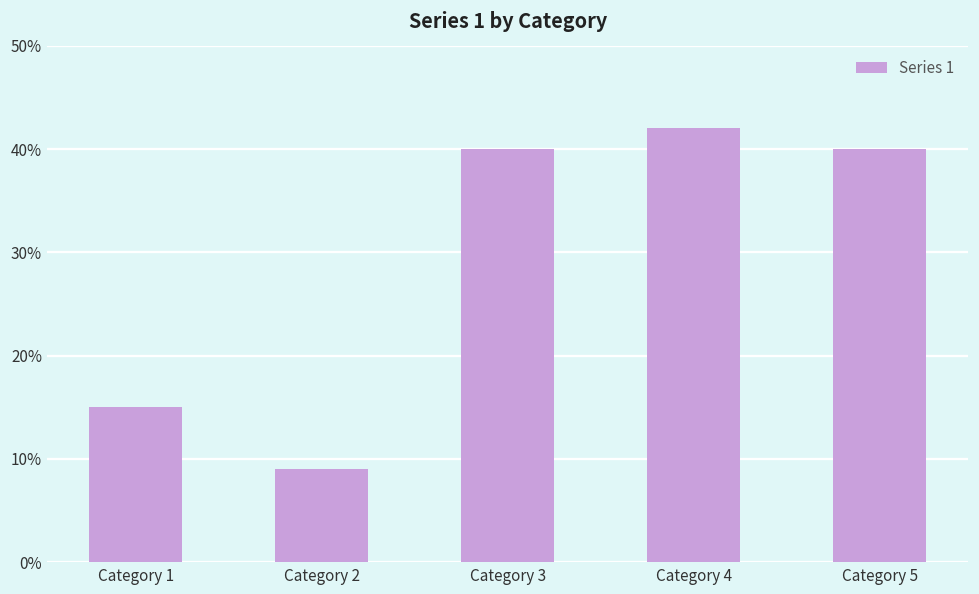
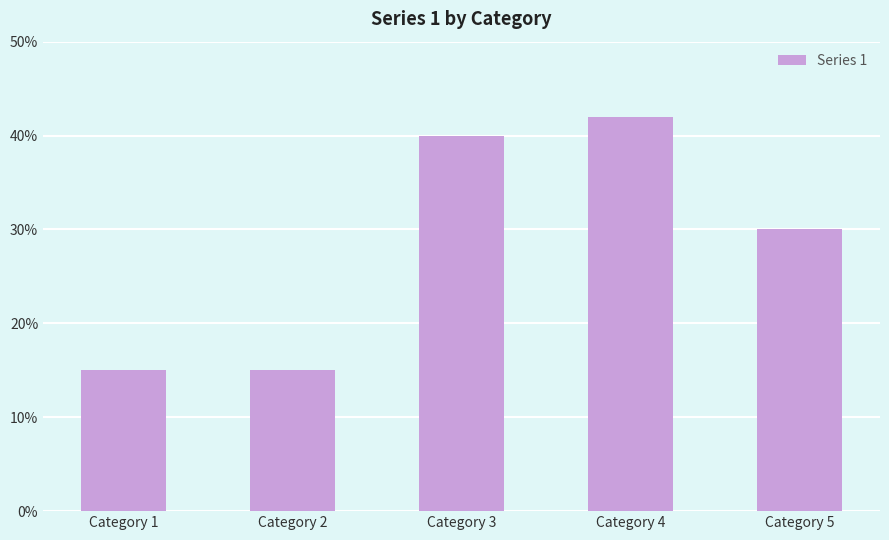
Category 2: 9% -> 15%
Category 5: 40% -> 30%
